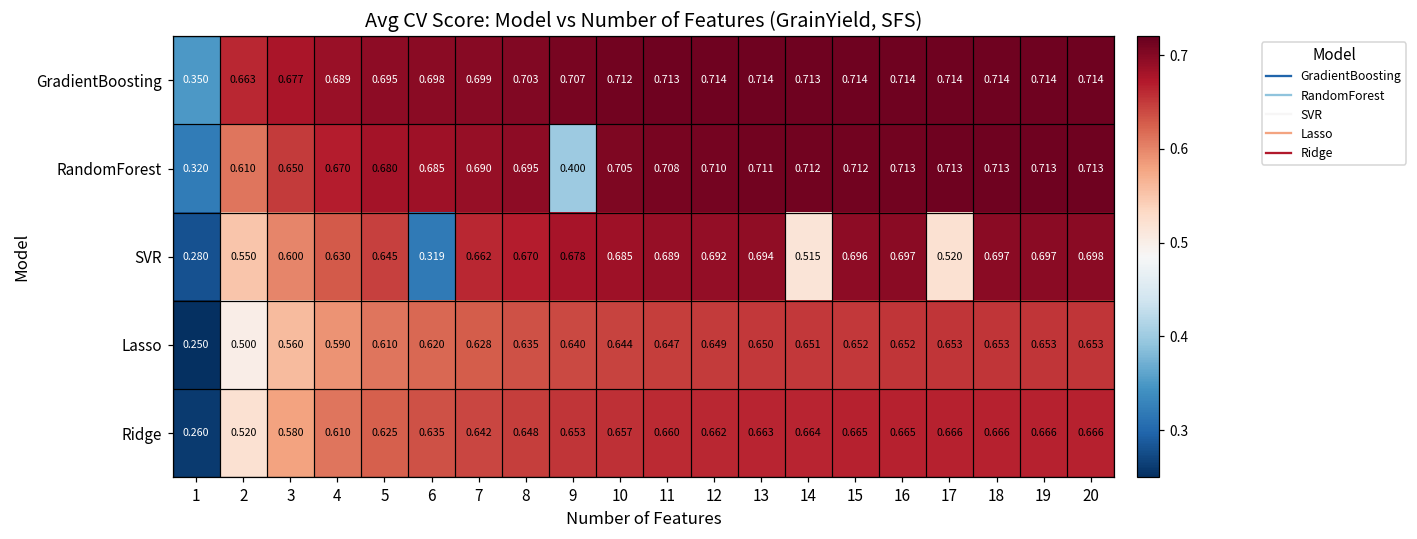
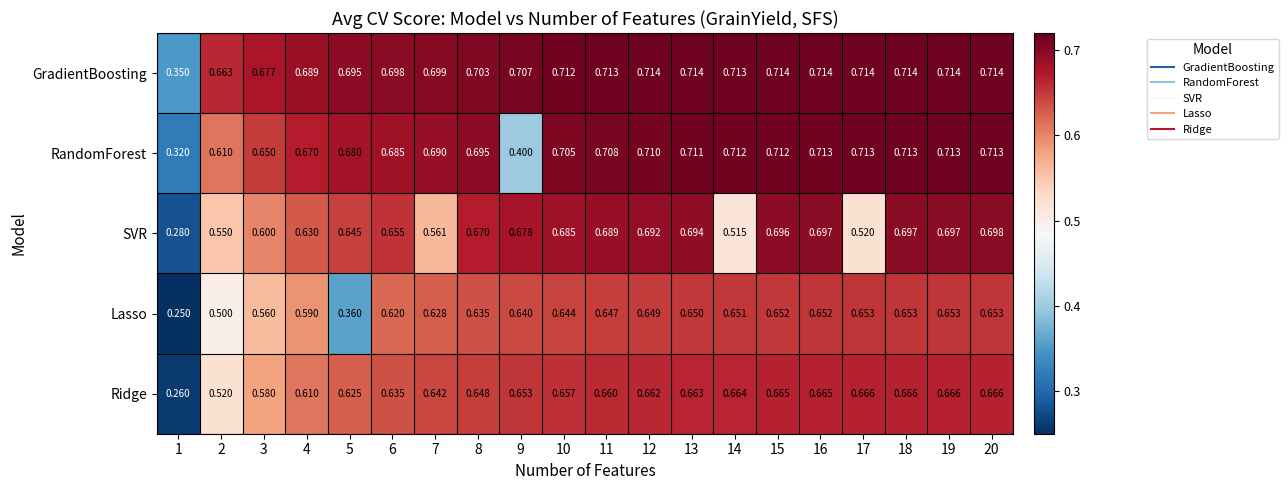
SVR, 6: 0.319 -> 0.655
SVR, 7: 0.662 -> 0.561
Lasso, 5: 0.610 -> 0.360
